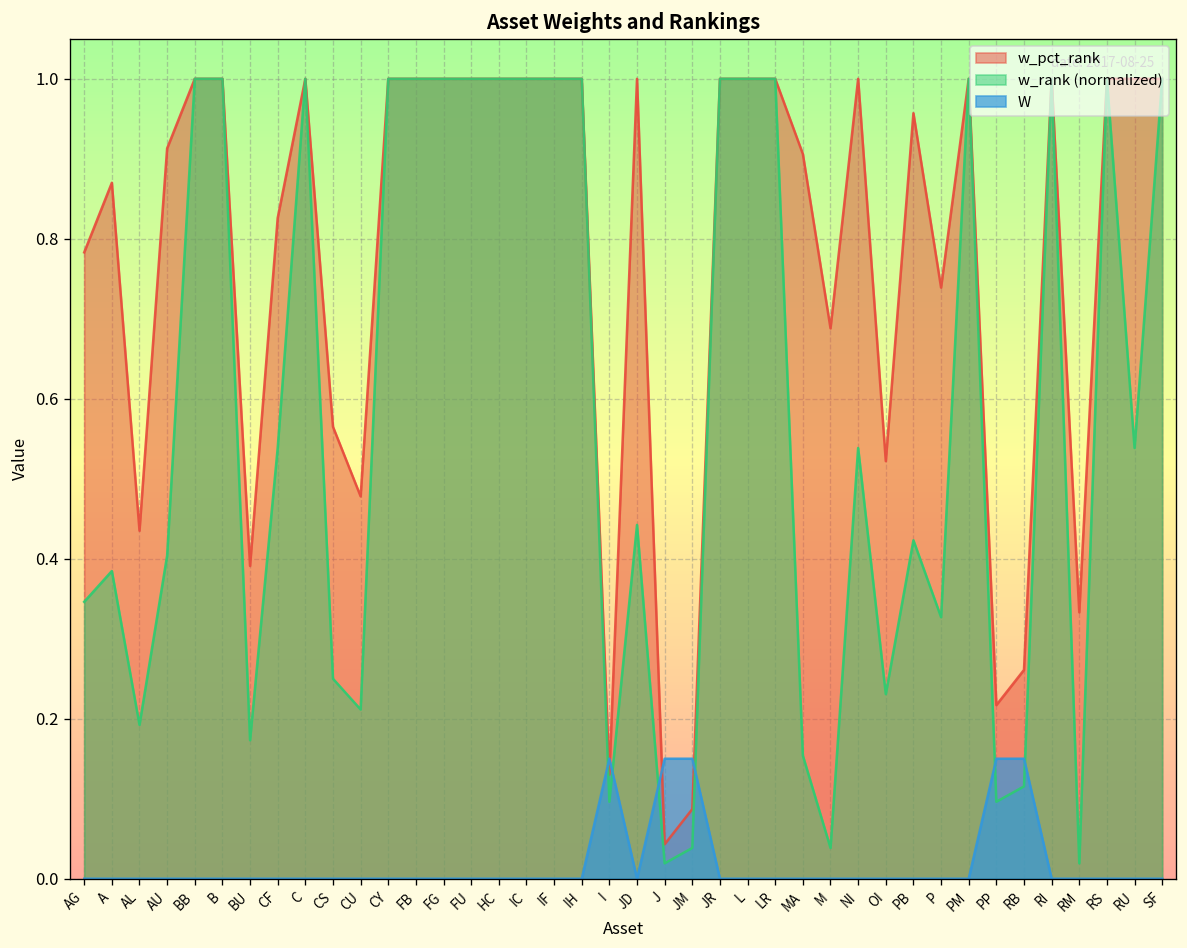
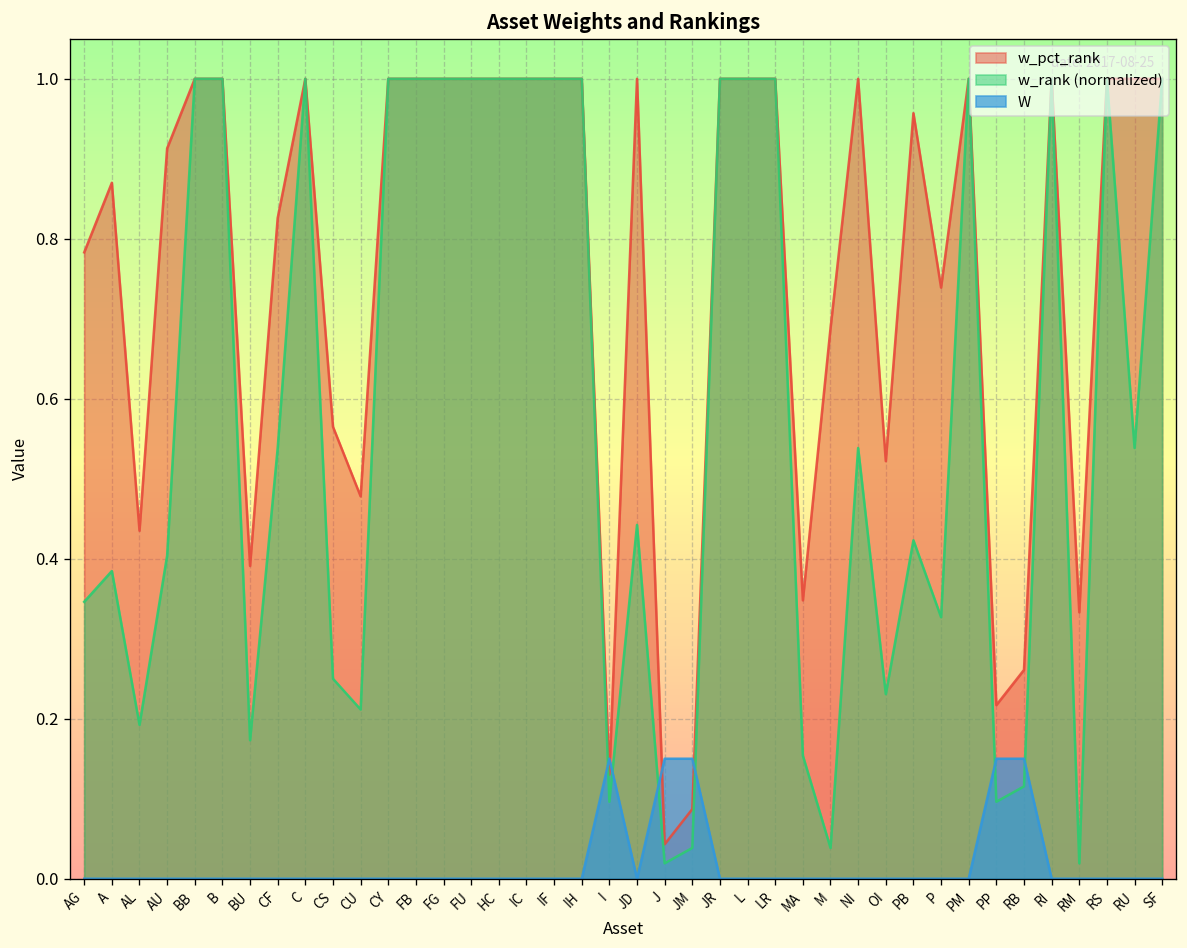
w_pct_rank, MA: 0.91 -> 0.35
